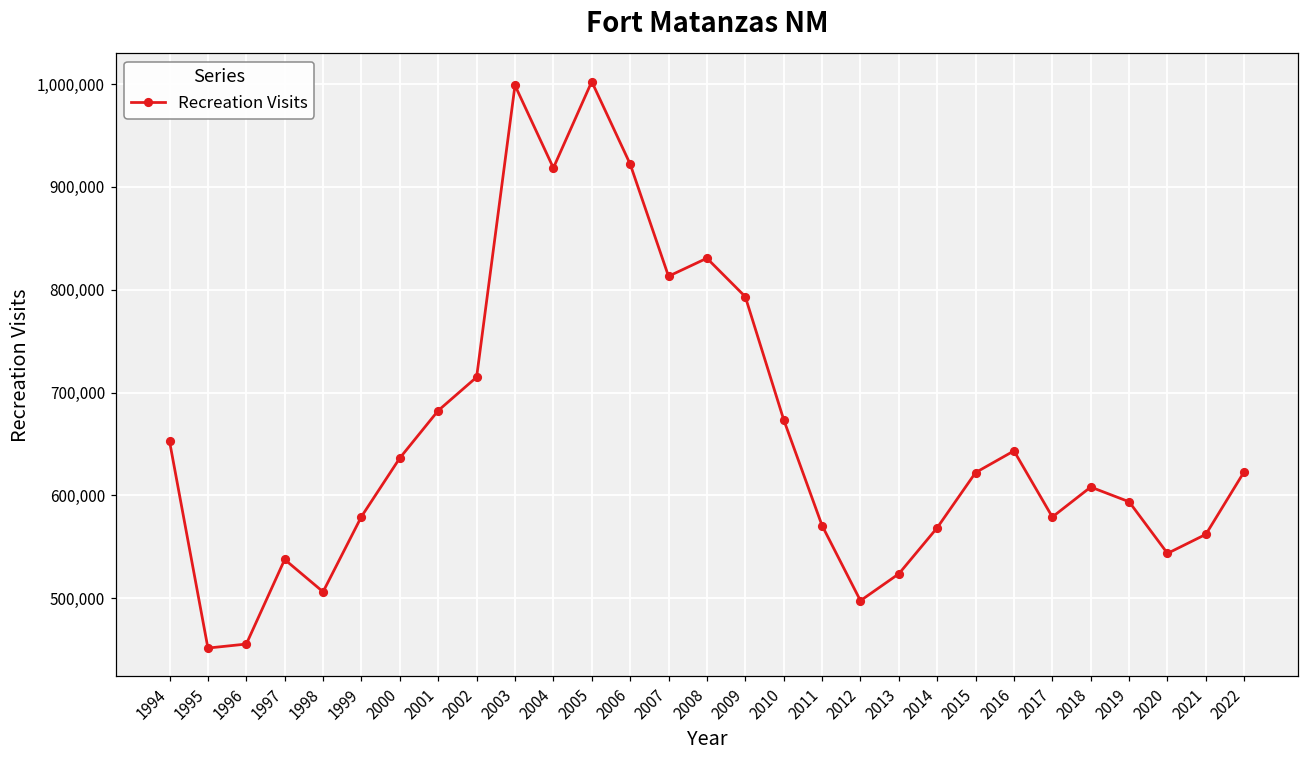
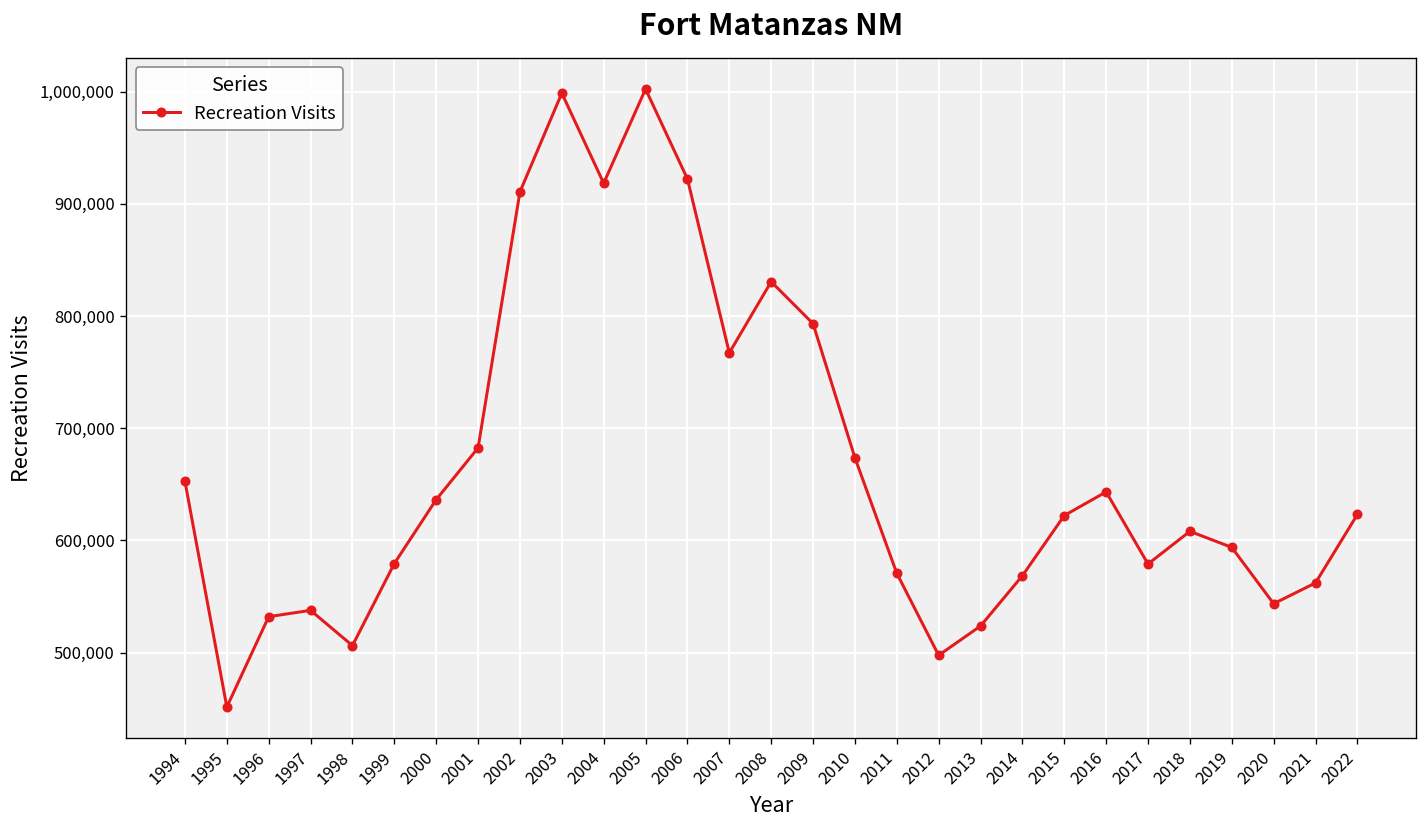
1996: 460,000 -> 530,000
2002: 710,000 -> 910,000
2007: 810,000 -> 770,000
